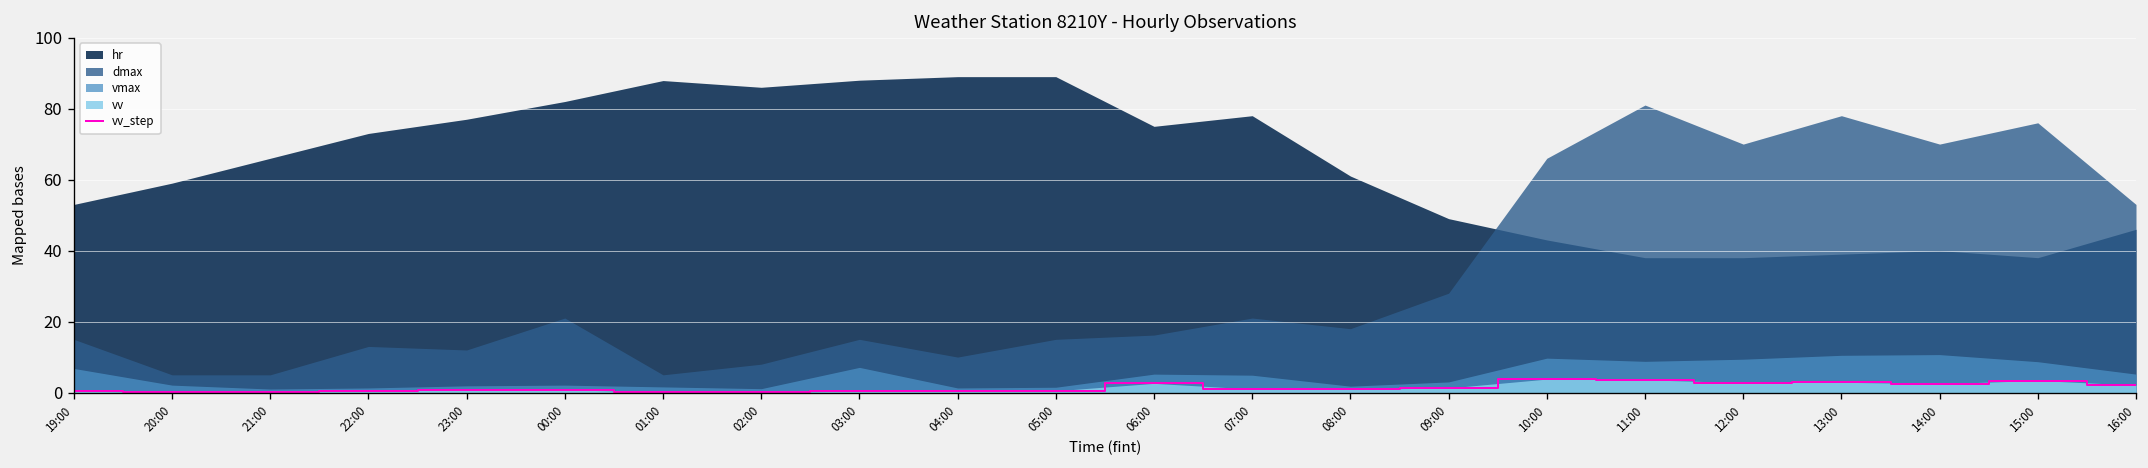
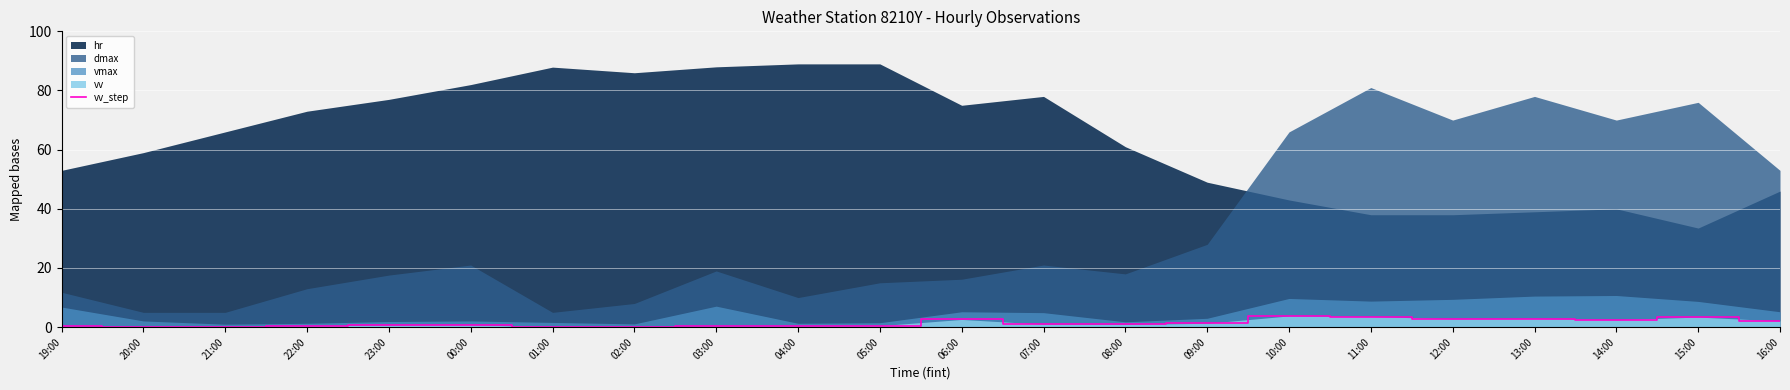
dmax, 19:00: 15 -> 12
dmax, 23:00: 12 -> 18
dmax, 03:00: 15 -> 19
hr, 15:00: 38 -> 34
